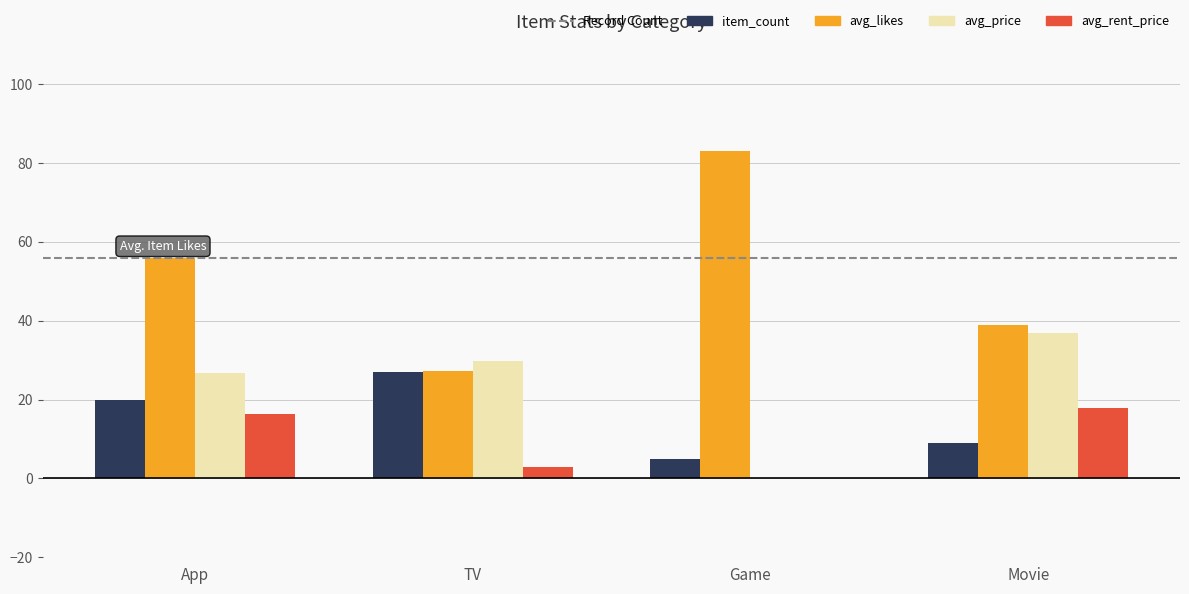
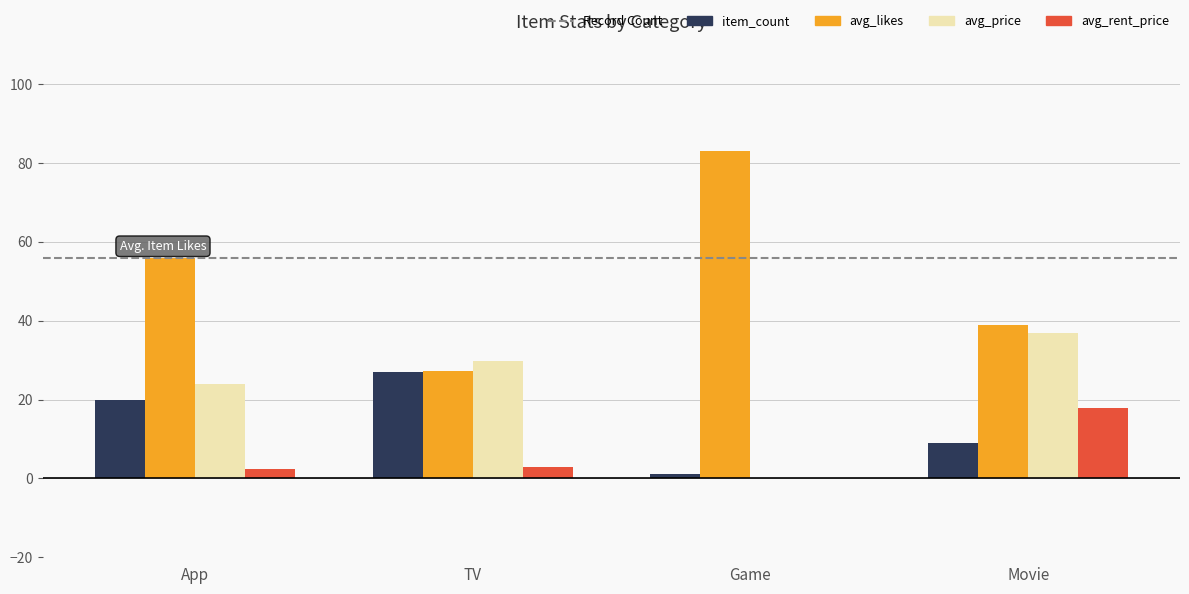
avg_price, App: 27 -> 24
avg_rent_price, App: 16 -> 2
item_count, Game: 5 -> 1
